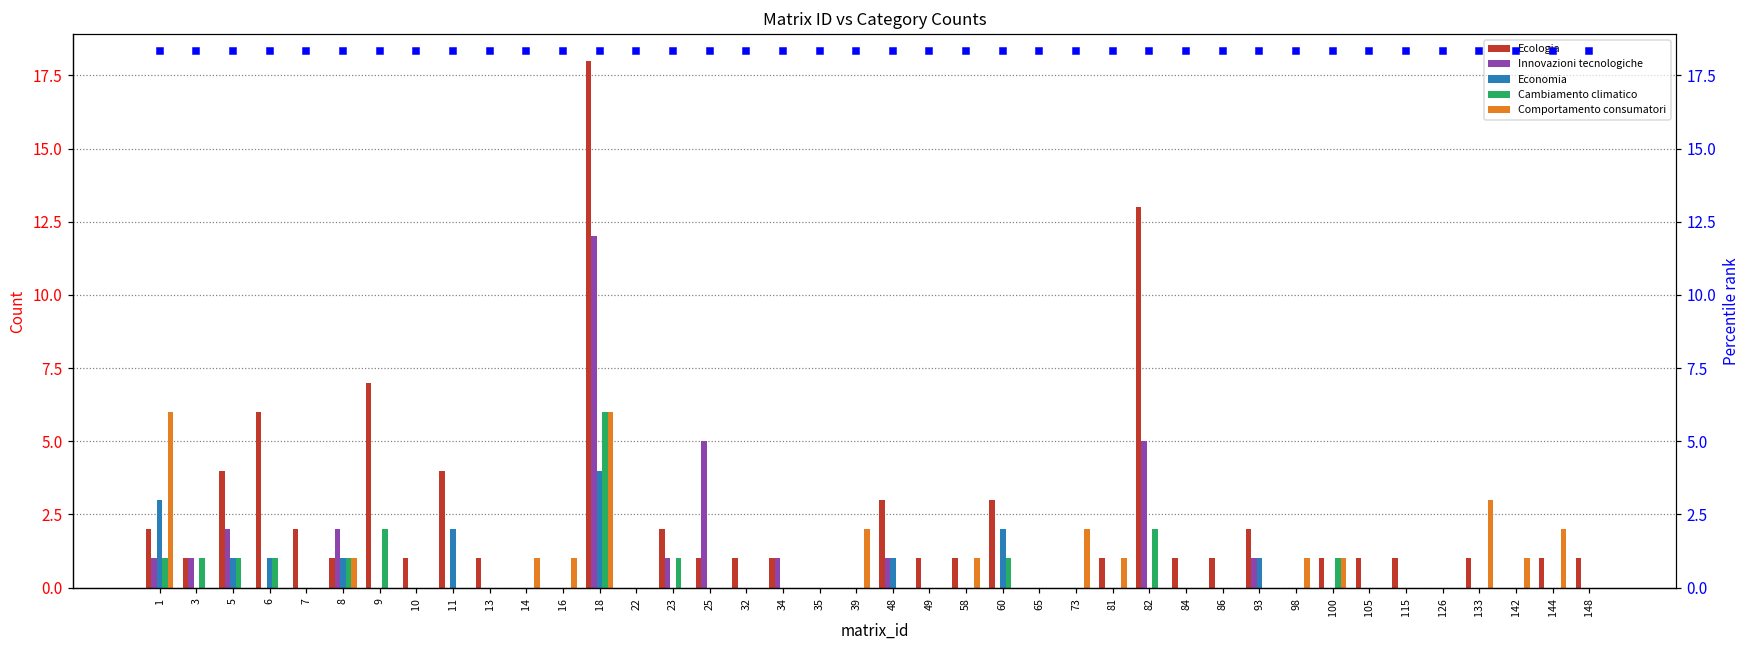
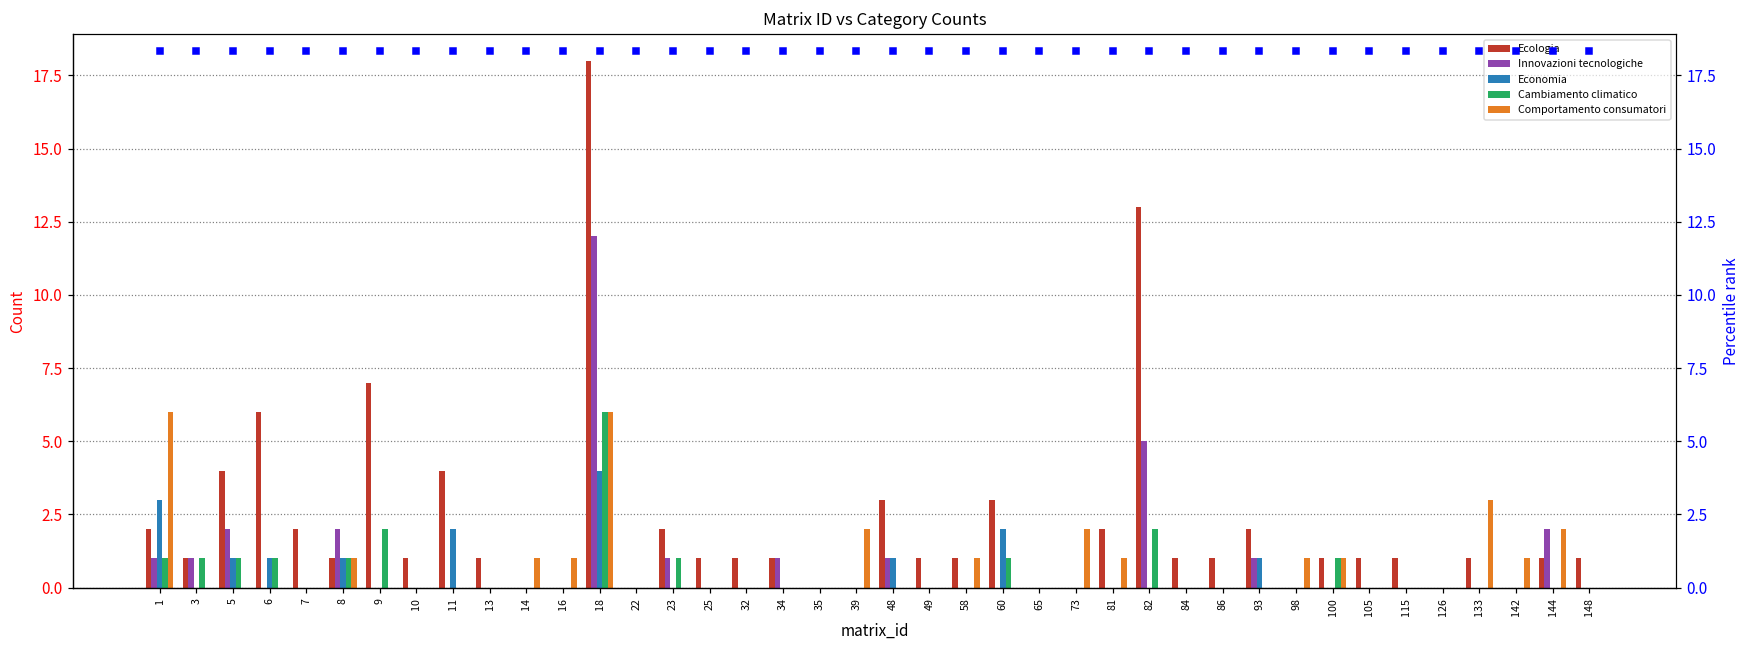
Innovazioni tecnologiche, 25: 5 -> 0
Ecologia, 81: 1 -> 2
Innovazioni tecnologiche, 144: 0 -> 2
